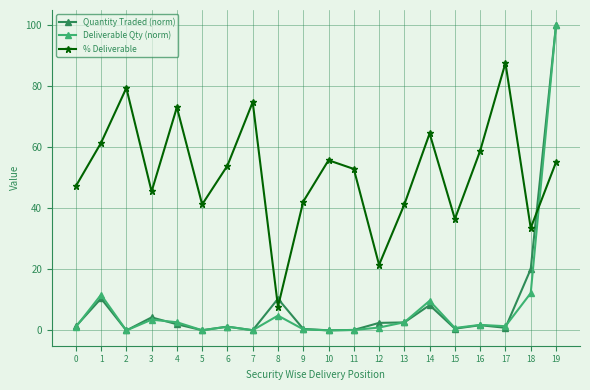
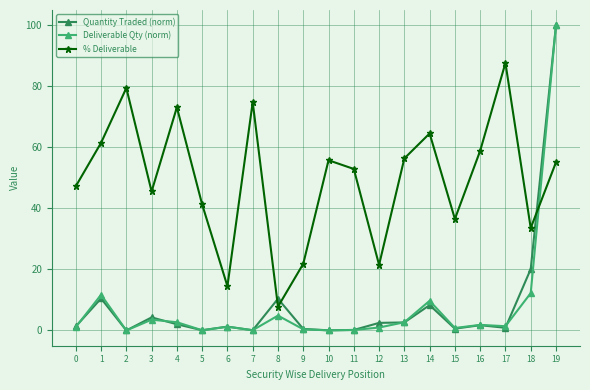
% Deliverable, 6: 54 -> 15
% Deliverable, 9: 42 -> 22
% Deliverable, 13: 41 -> 56
